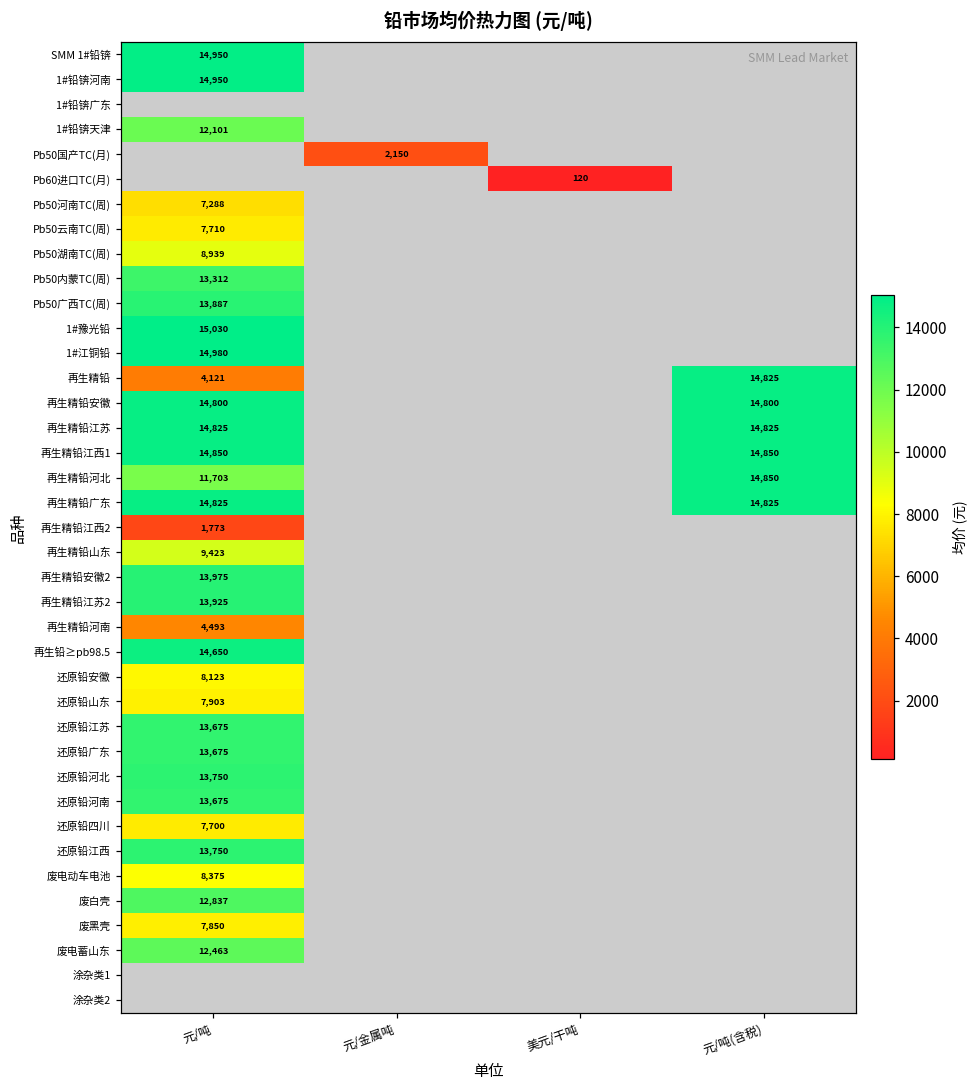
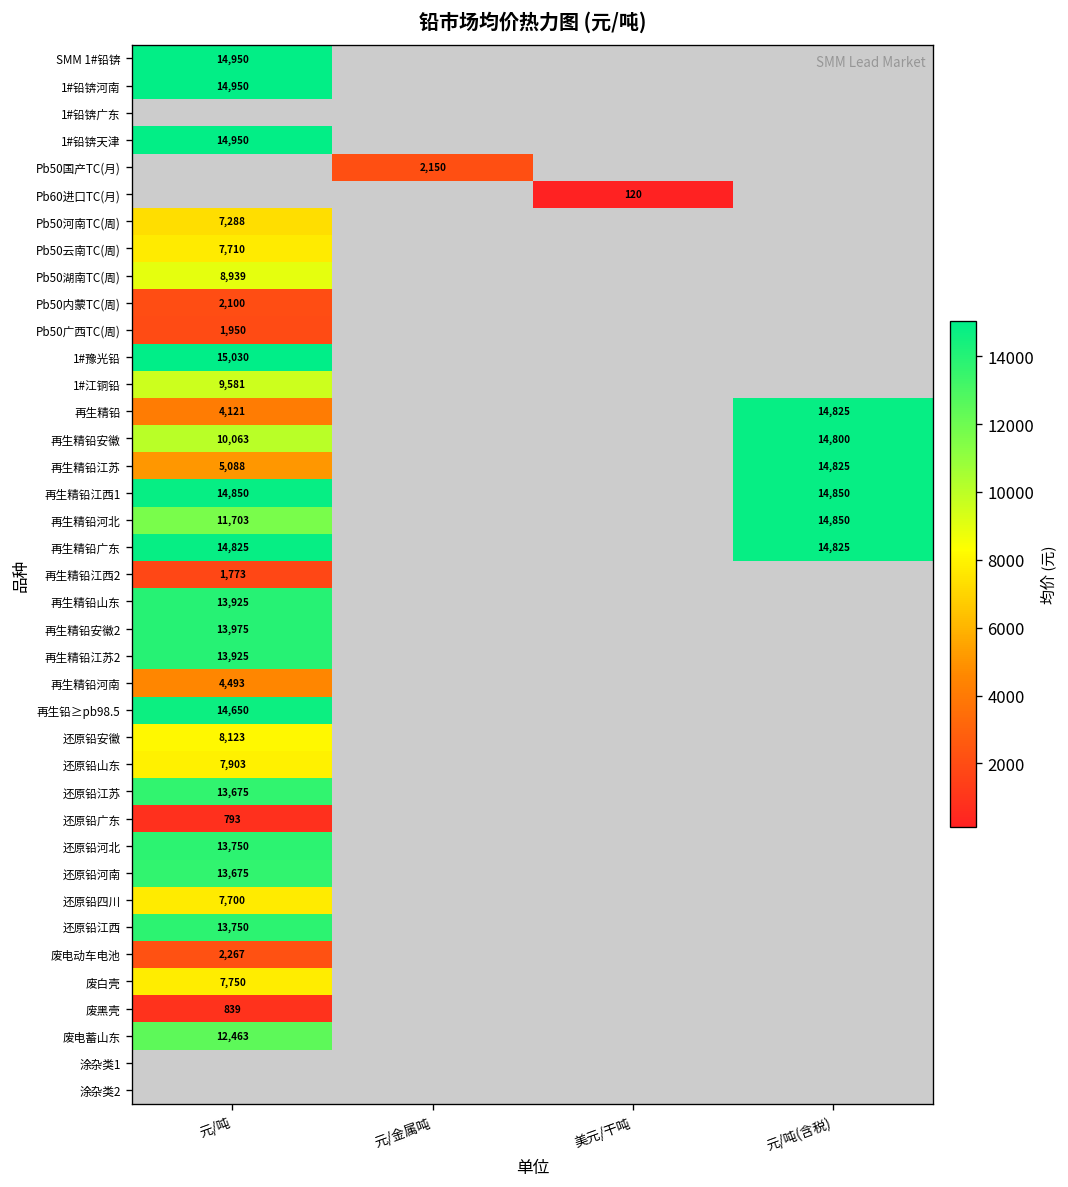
1#铅锛天津, 元/吨: 12,101 -> 14,950
Pb50内蒙TC(周), 元/吨: 13,312 -> 2,100
Pb50广西TC(周), 元/吨: 13,887 -> 1,950
1#江铜铅, 元/吨: 14,980 -> 9,581
再生精铅安徽, 元/吨: 14,800 -> 10,063
再生精铅江苏, 元/吨: 14,825 -> 5,088
再生精铅山东, 元/吨: 9,423 -> 13,925
还原铅广东, 元/吨: 13,675 -> 793
废电动车电池, 元/吨: 8,375 -> 2,267
废白壳, 元/吨: 12,837 -> 7,750
废黑壳, 元/吨: 7,850 -> 839
